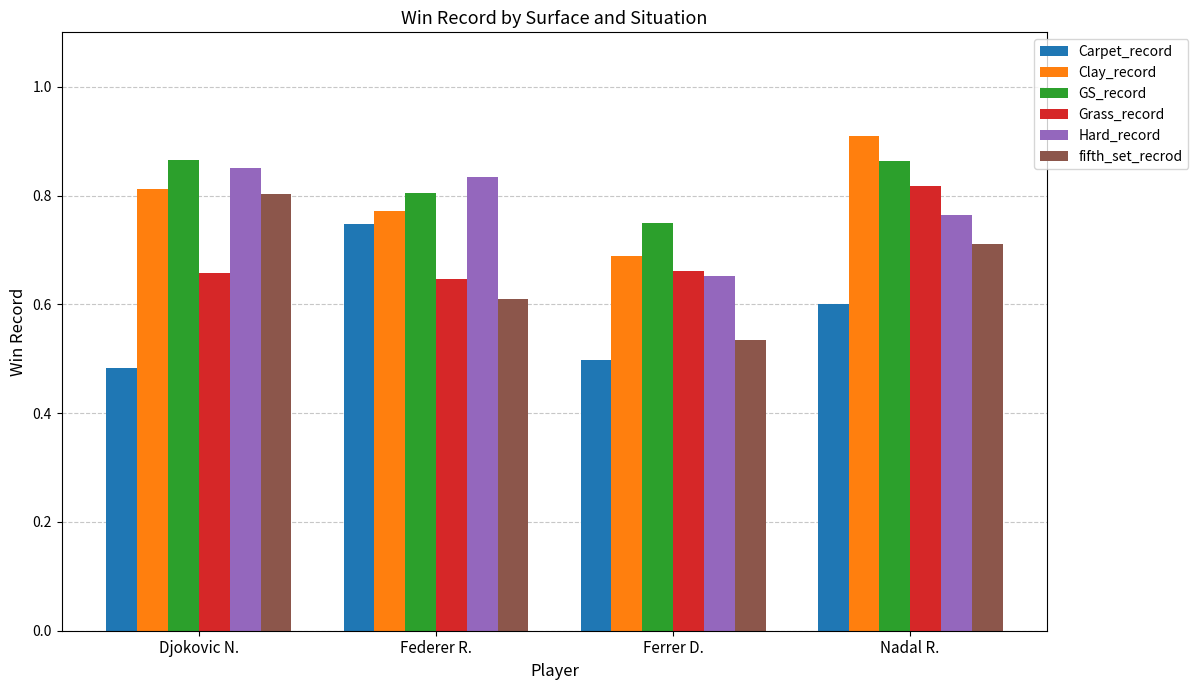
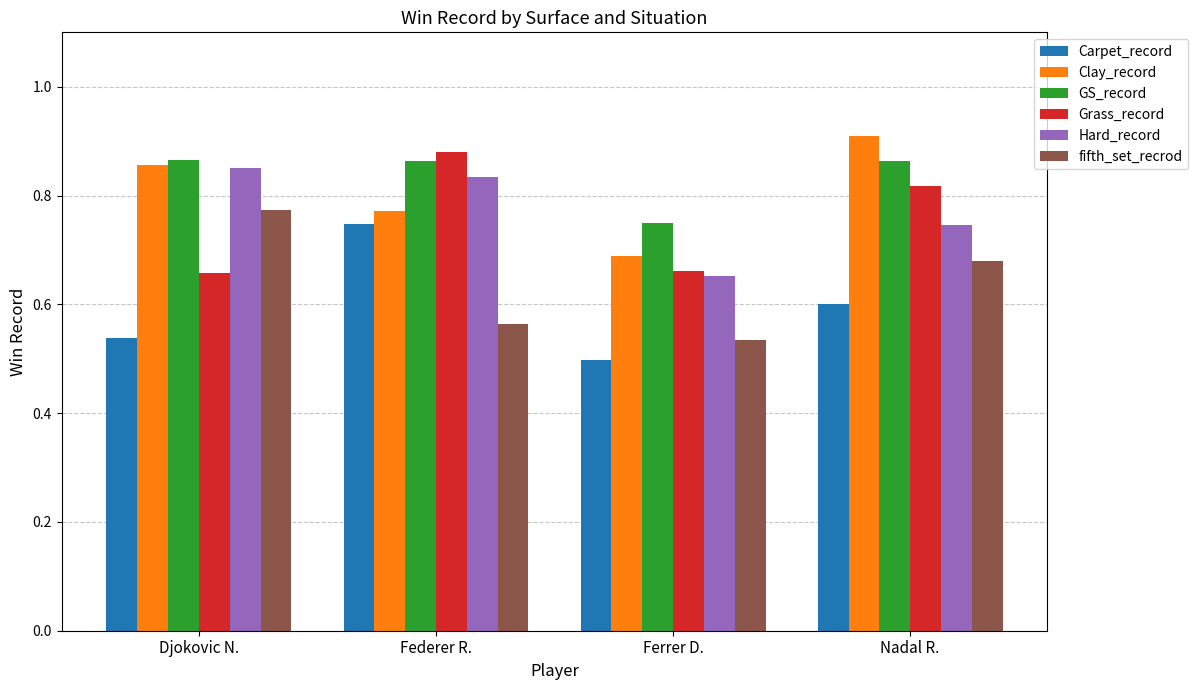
Carpet_record, Djokovic N.: 0.48 -> 0.54
Clay_record, Djokovic N.: 0.81 -> 0.86
fifth_set_recrod, Djokovic N.: 0.80 -> 0.77
GS_record, Federer R.: 0.80 -> 0.86
Grass_record, Federer R.: 0.65 -> 0.88
fifth_set_recrod, Federer R.: 0.61 -> 0.56
Hard_record, Nadal R.: 0.76 -> 0.75
fifth_set_recrod, Nadal R.: 0.71 -> 0.68
